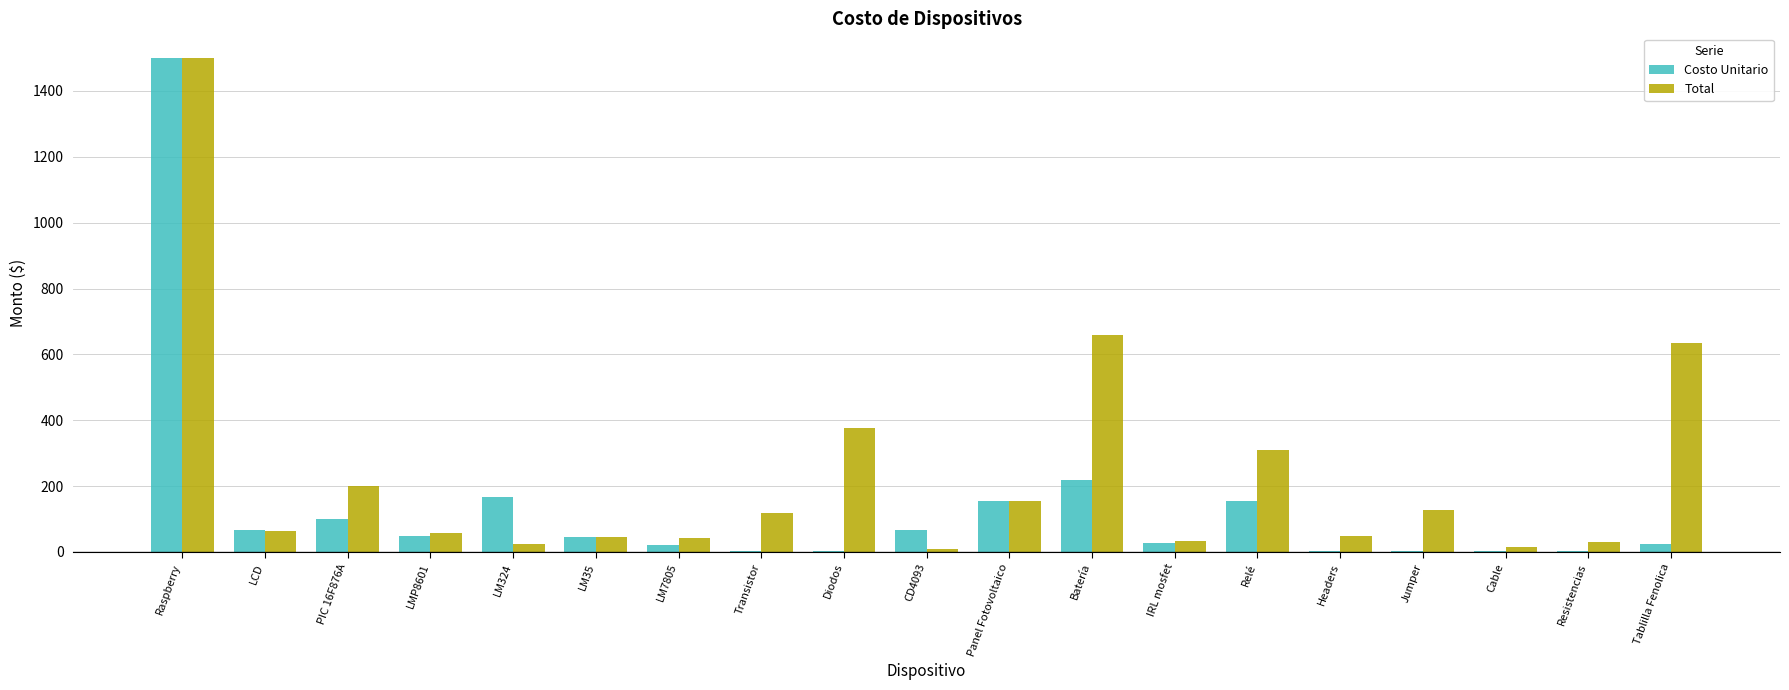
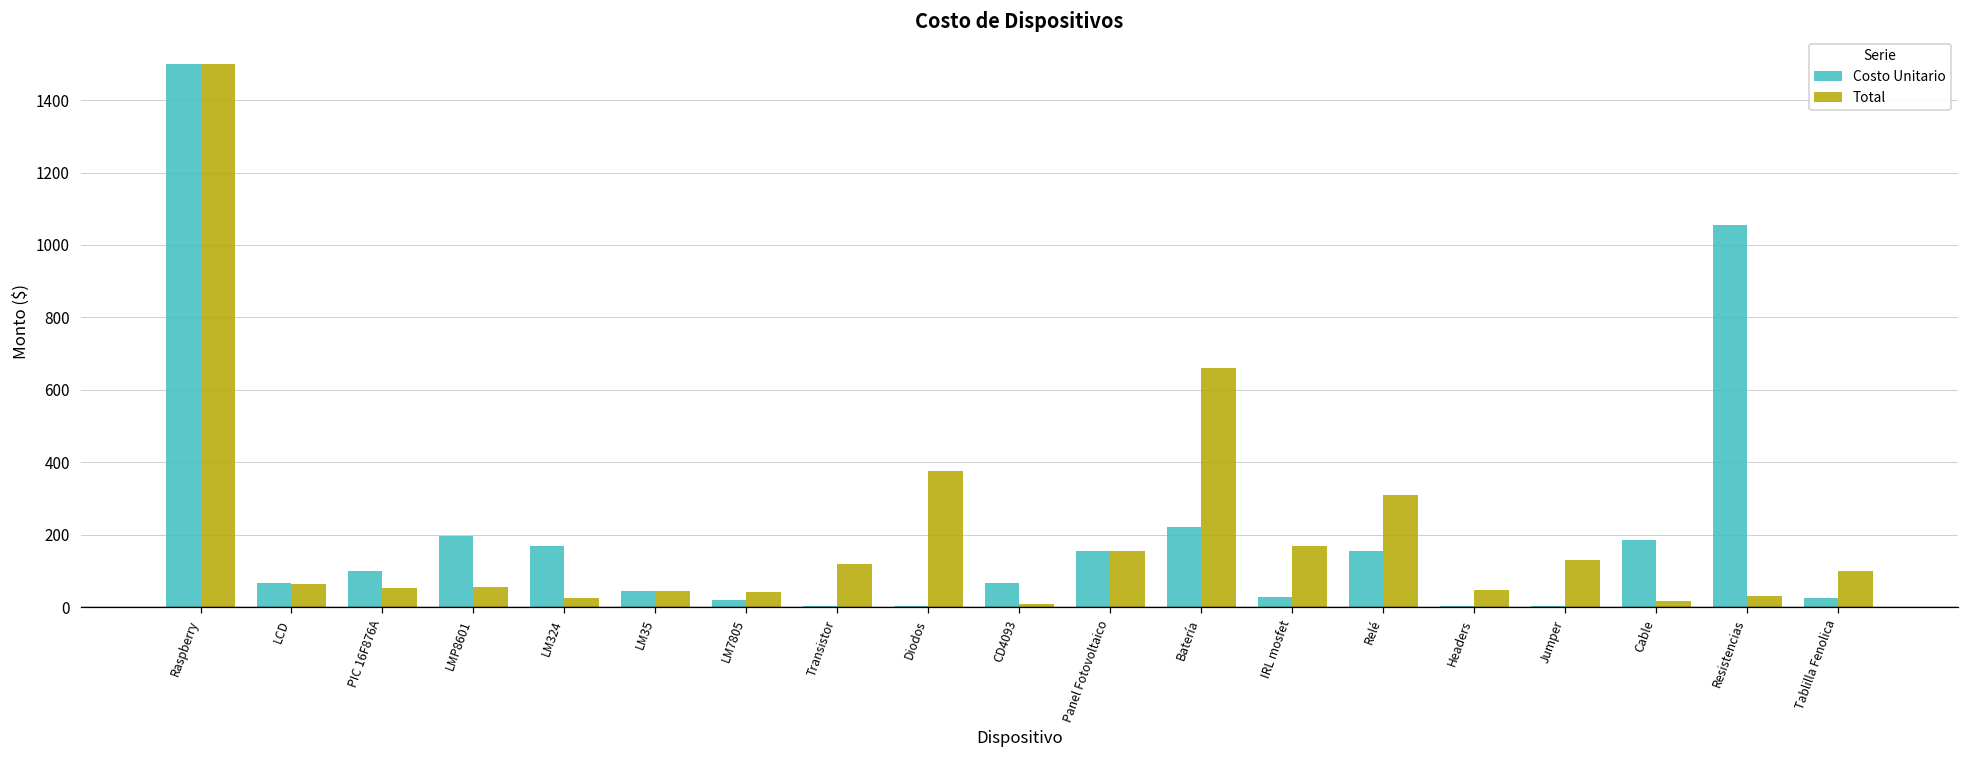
Total, PIC 16F876A: 200 -> 50
Costo Unitario, LMP8601: 50 -> 200
Total, IRL mosfet: 30 -> 170
Costo Unitario, Cable: 0 -> 190
Costo Unitario, Resistencias: 0 -> 1050
Total, Tablilla Fenolica: 640 -> 100
